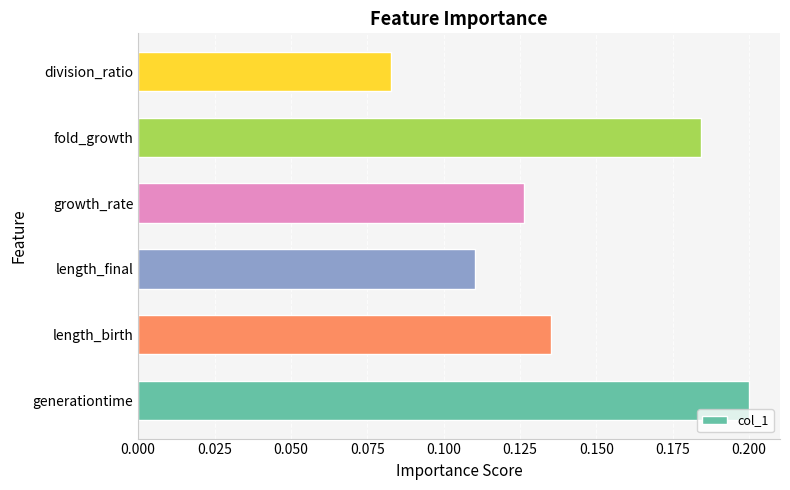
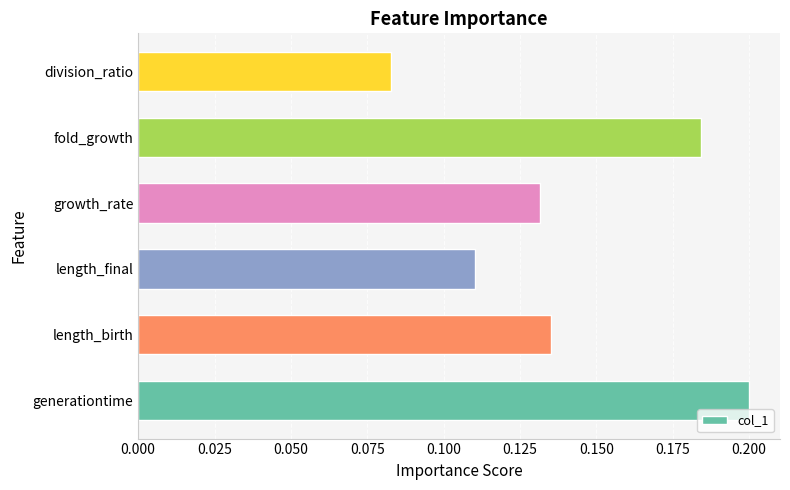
growth_rate: 0.126 -> 0.132
